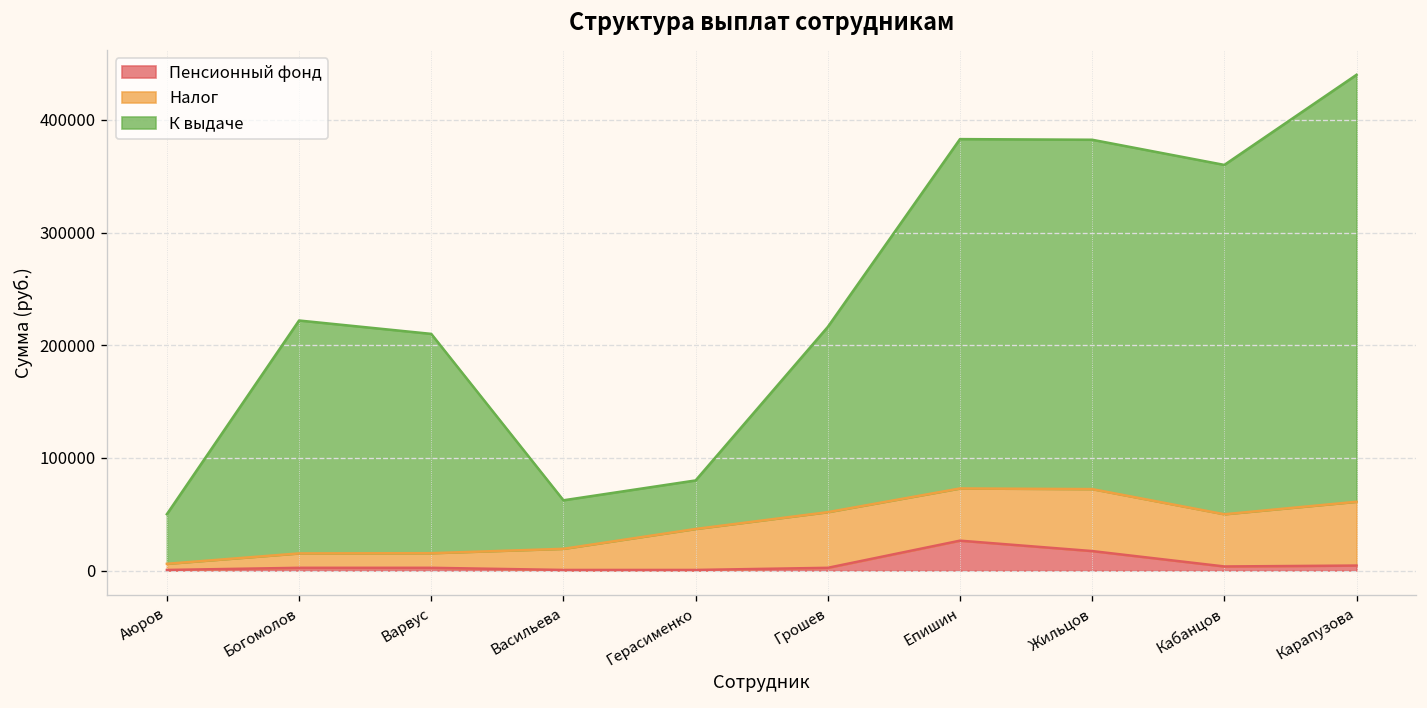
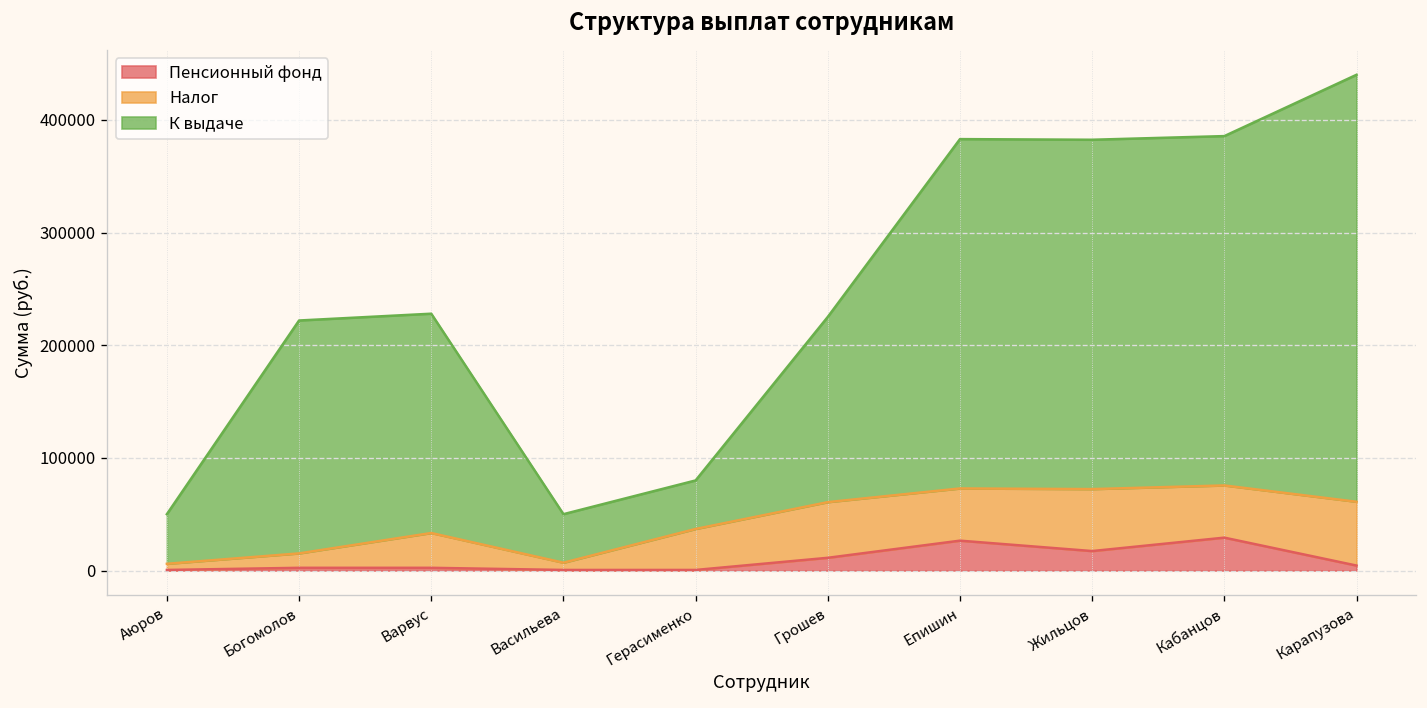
Налог, Варвус: 10000 -> 30000
Налог, Васильева: 20000 -> 10000
Пенсионный фонд, Грошев: 0 -> 10000
Пенсионный фонд, Кабанцов: 0 -> 30000
